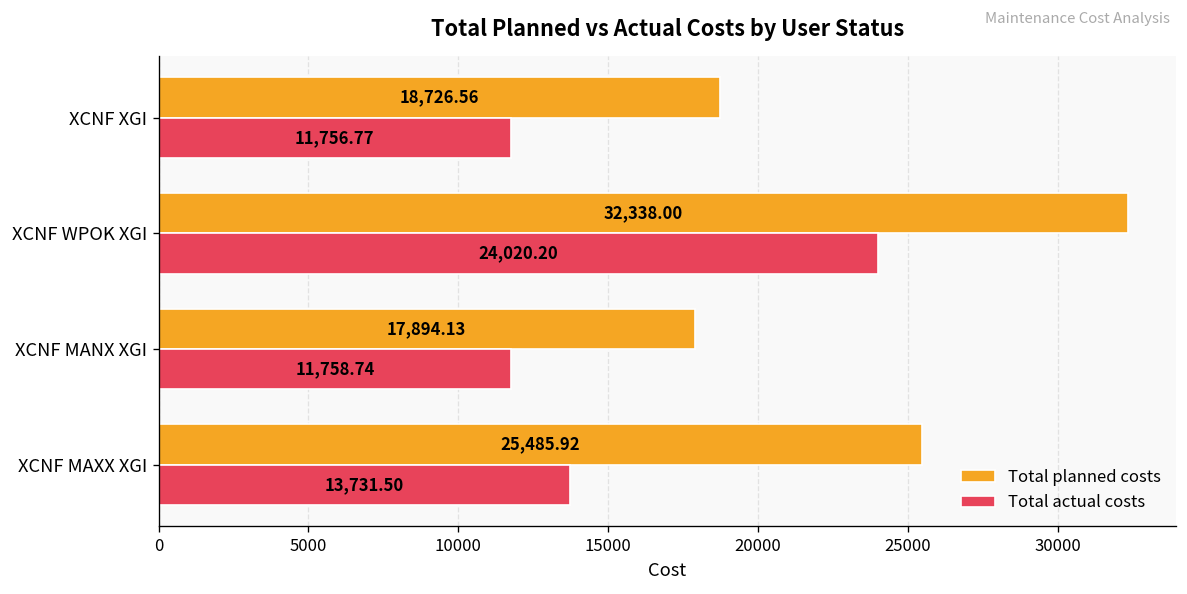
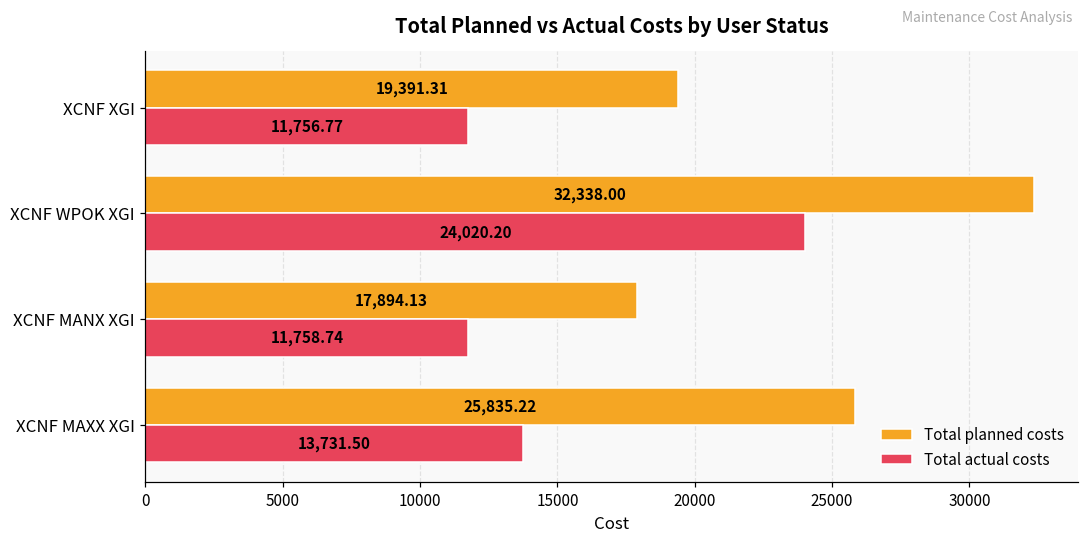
Total planned costs, XCNF XGI: 18,726.56 -> 19,391.31
Total planned costs, XCNF MAXX XGI: 25,485.92 -> 25,835.22
